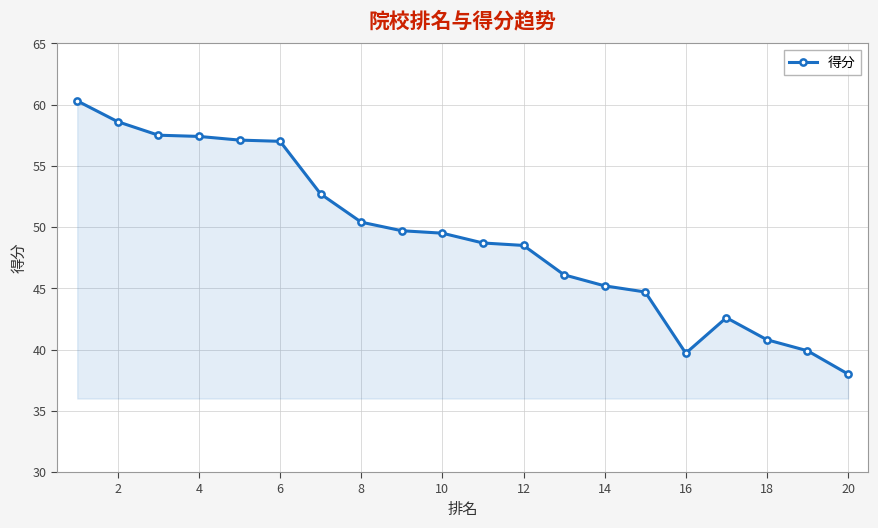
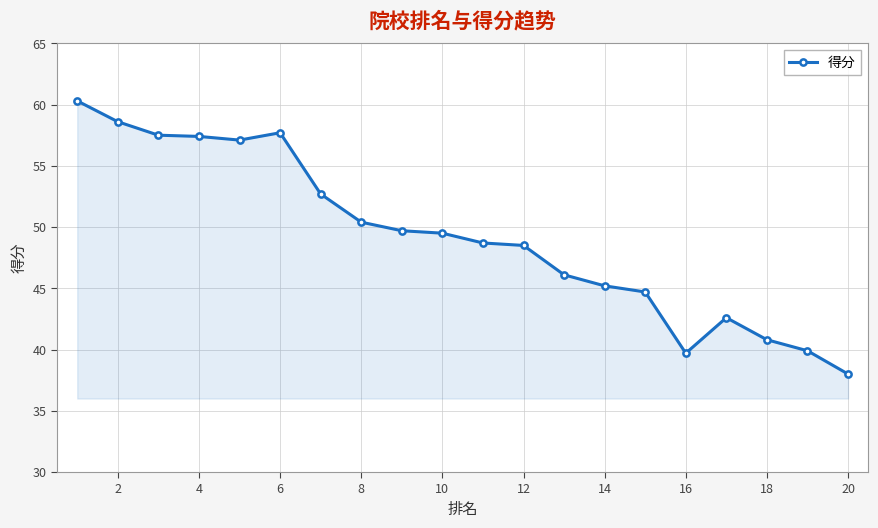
6: 57.0 -> 57.7
